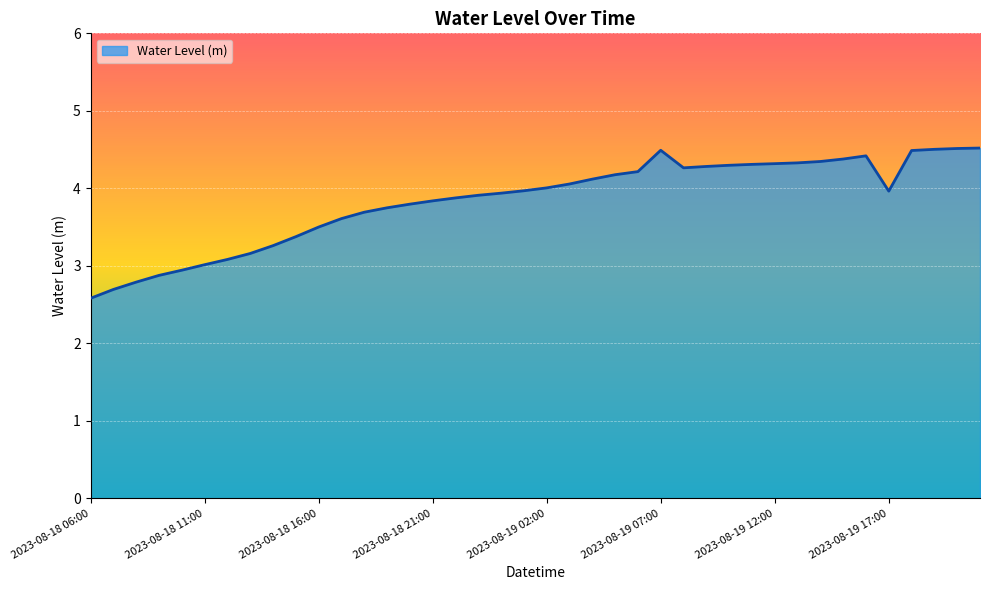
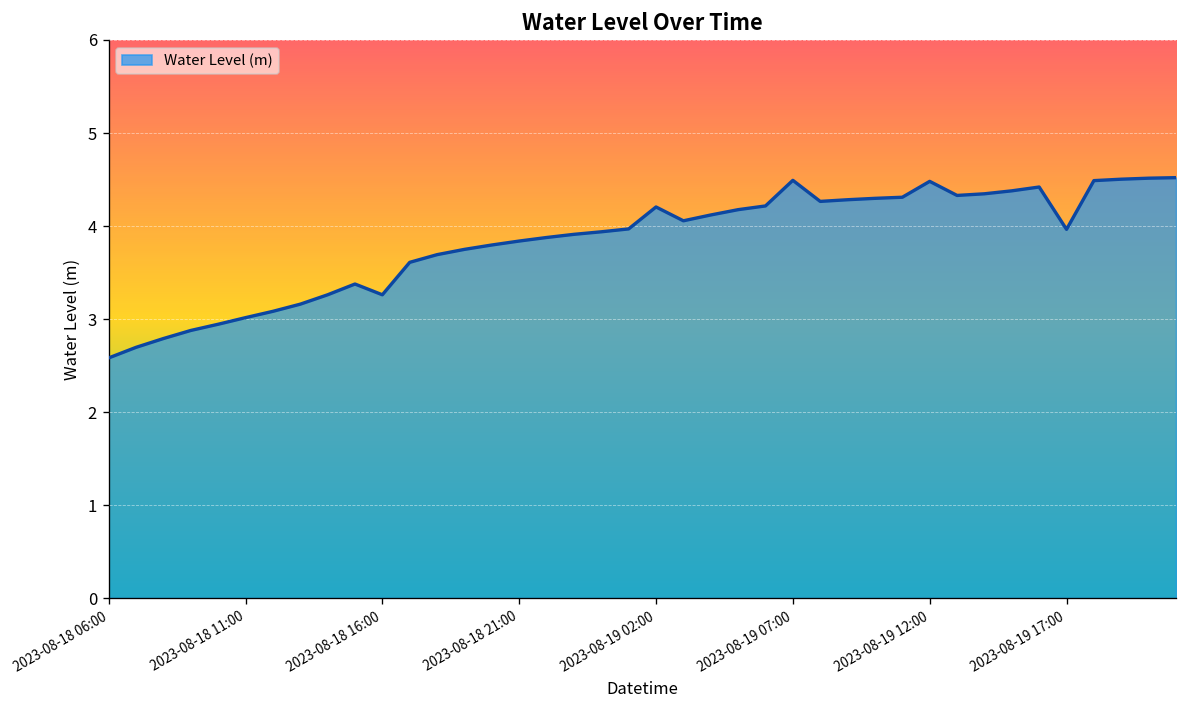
2023-08-18 16:00: 3.5 -> 3.3
2023-08-19 02:00: 4.0 -> 4.2
2023-08-19 12:00: 4.3 -> 4.5
